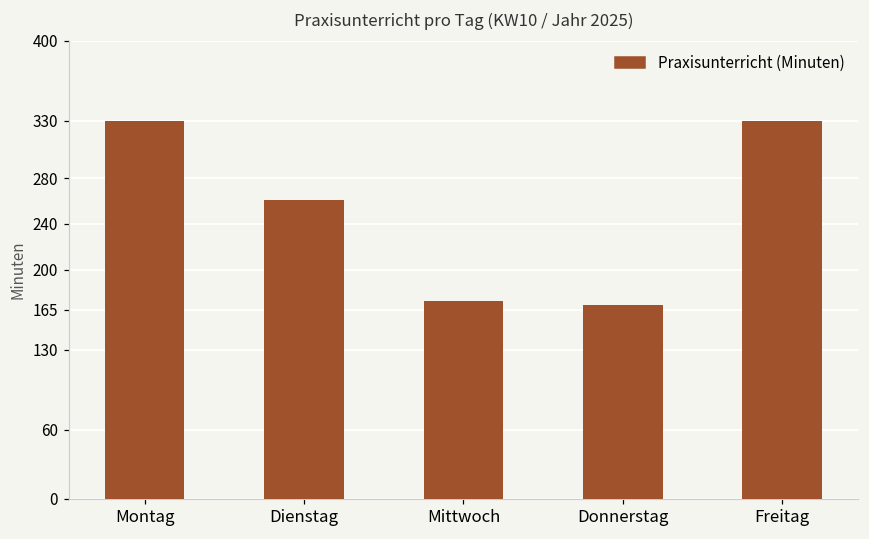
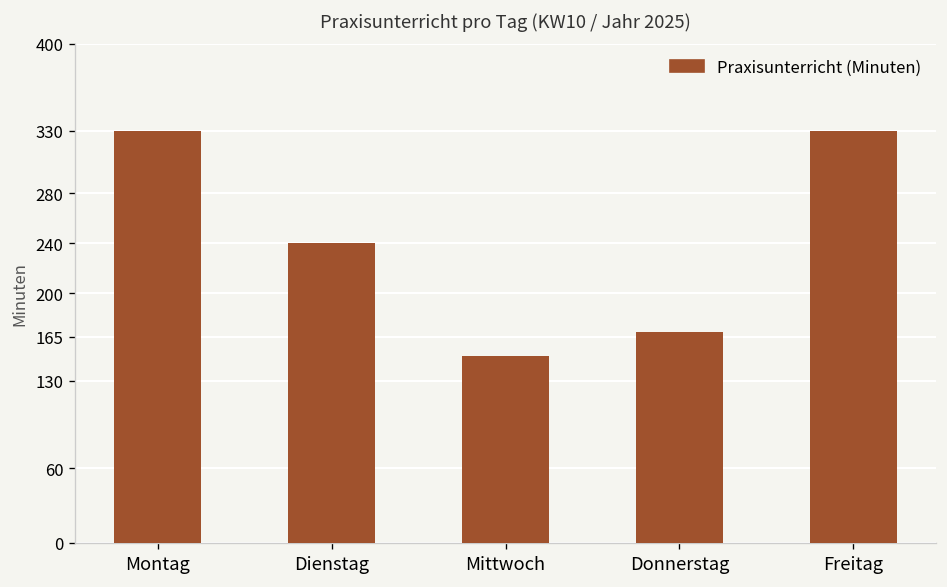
Dienstag: 261 -> 240
Mittwoch: 173 -> 150
